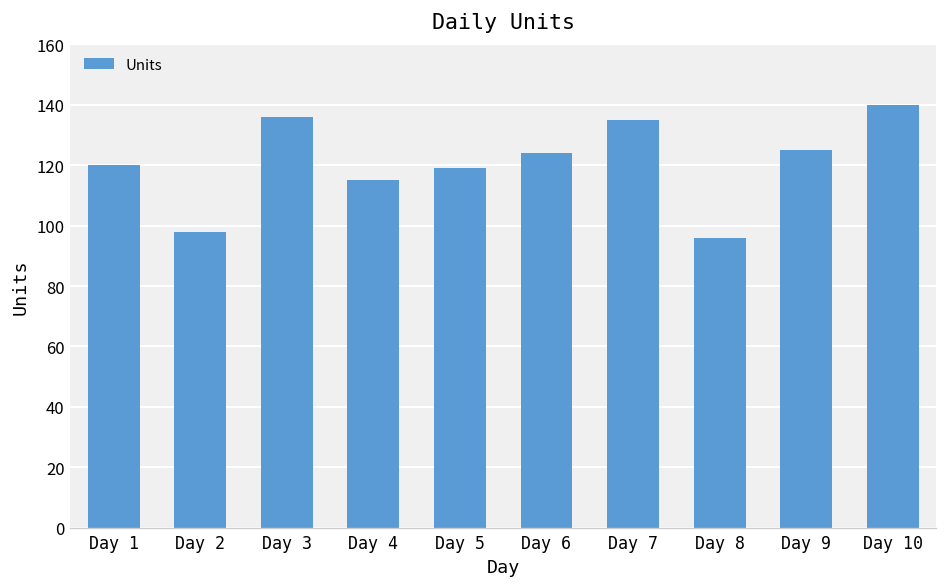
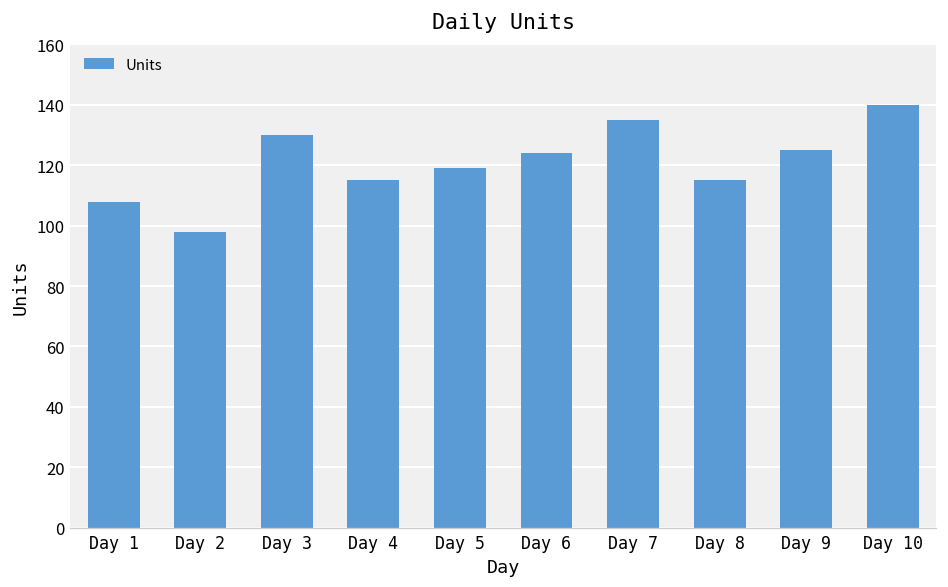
Day 1: 120 -> 108
Day 3: 136 -> 130
Day 8: 96 -> 115
